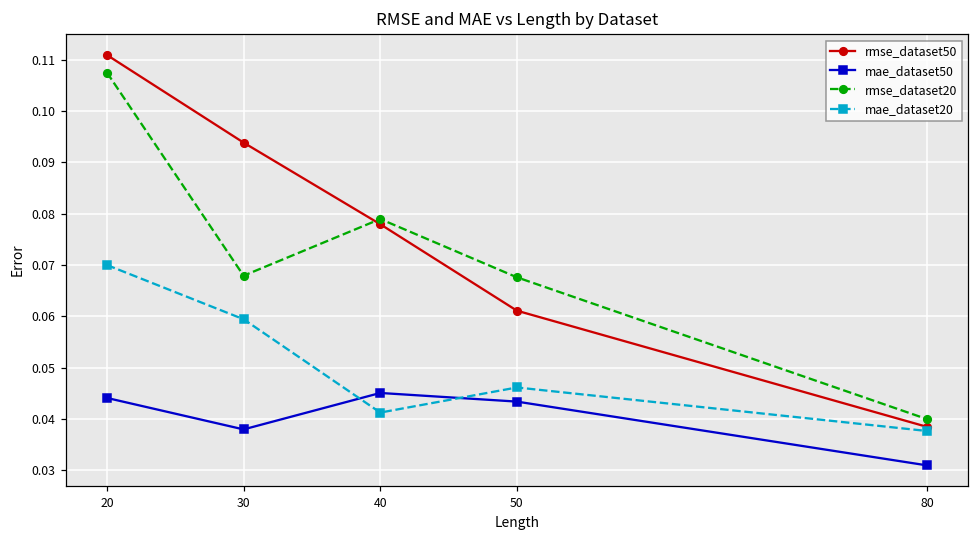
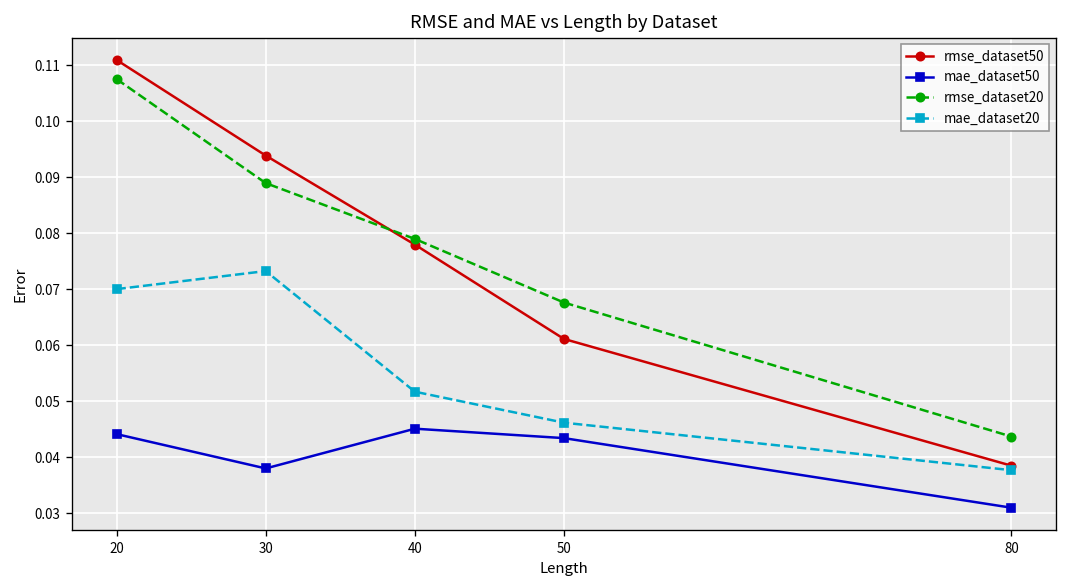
rmse_dataset20, 30: 0.068 -> 0.089
mae_dataset20, 30: 0.059 -> 0.073
mae_dataset20, 40: 0.041 -> 0.052
rmse_dataset20, 80: 0.040 -> 0.044
